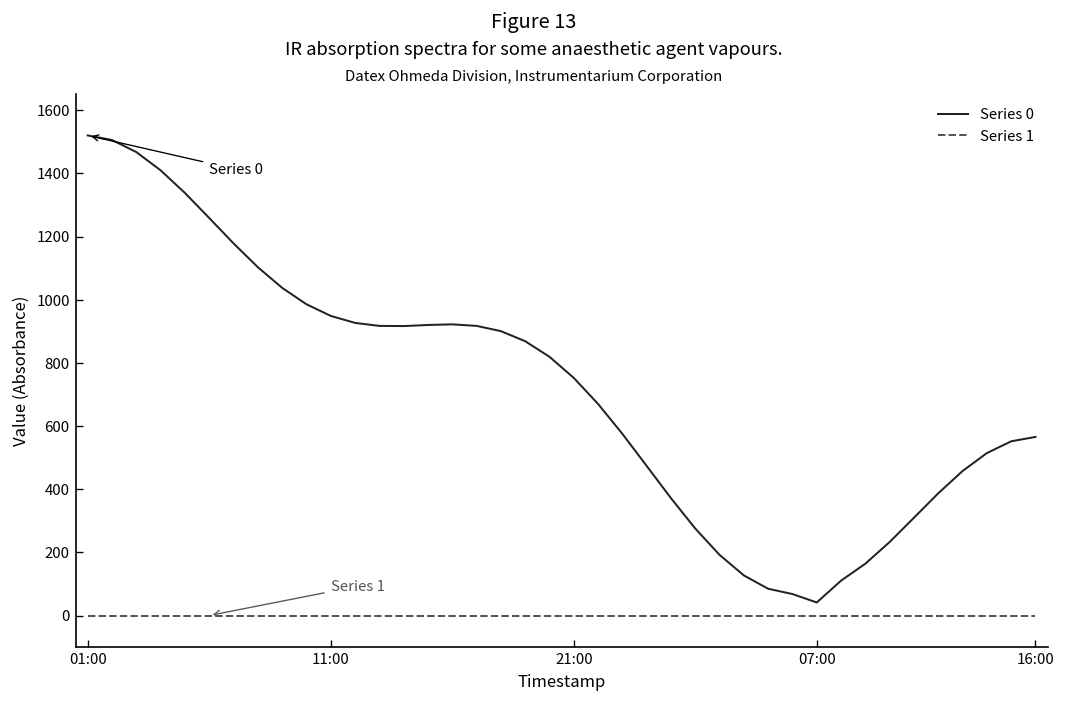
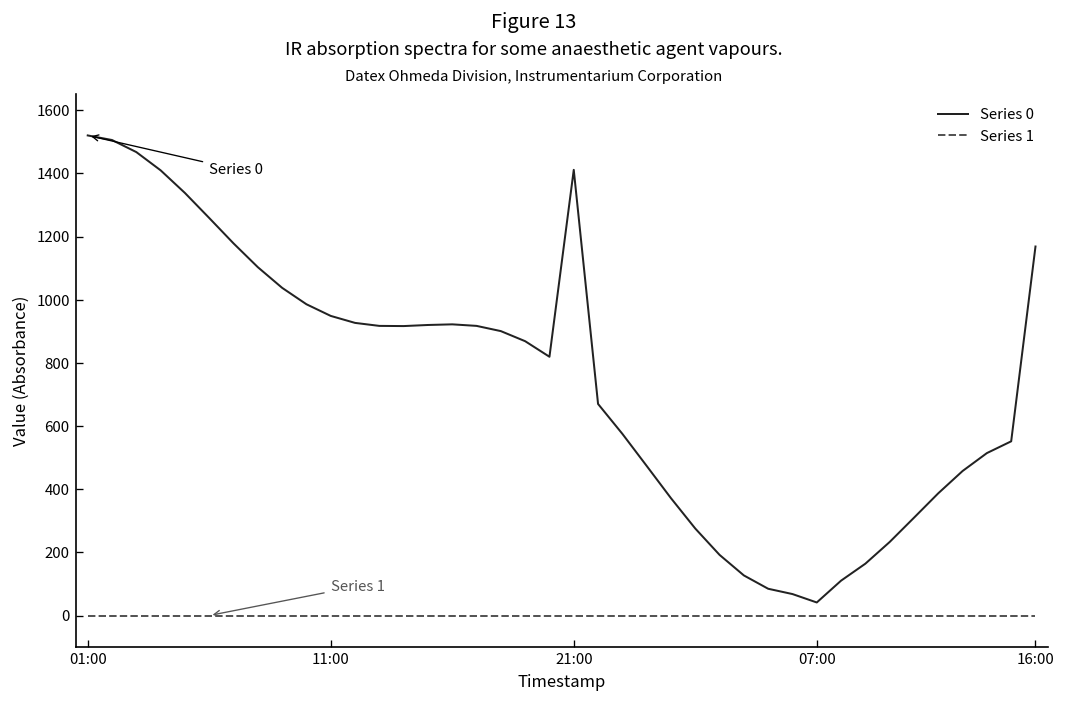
Series 0, 21:00: 750 -> 1410
Series 0, 16:00: 570 -> 1170
